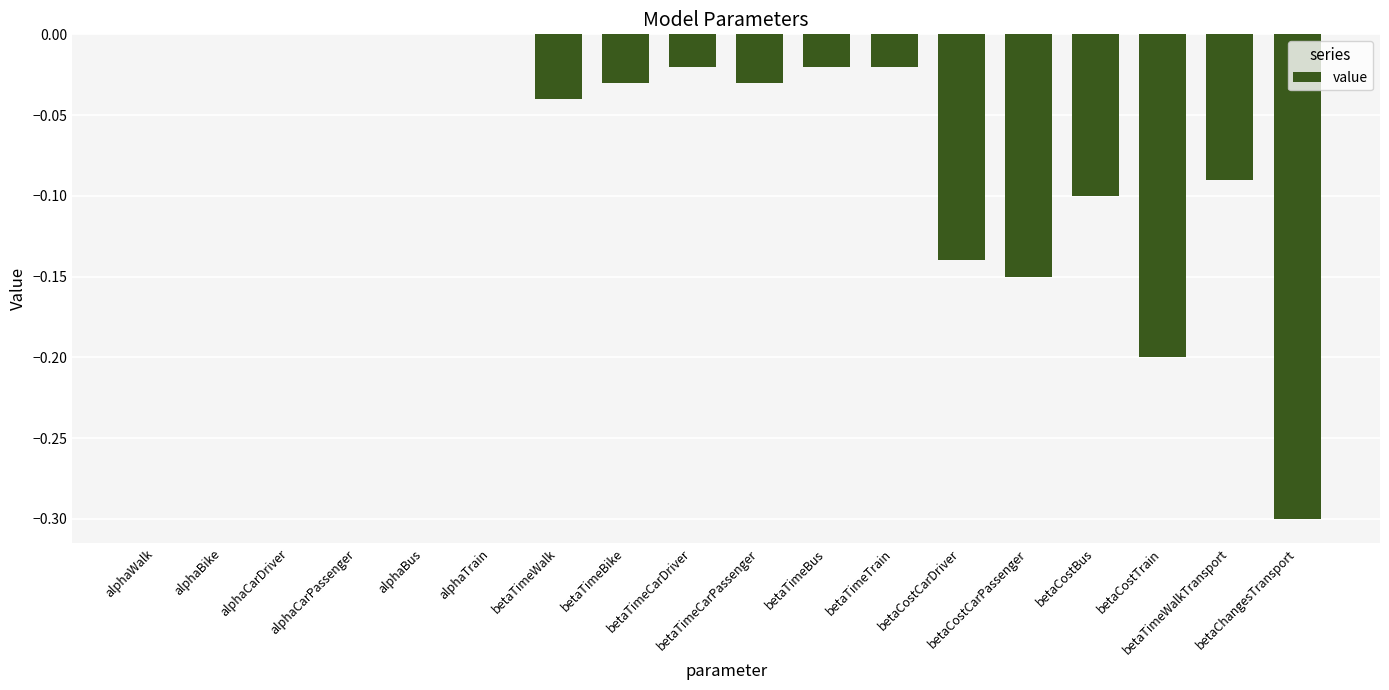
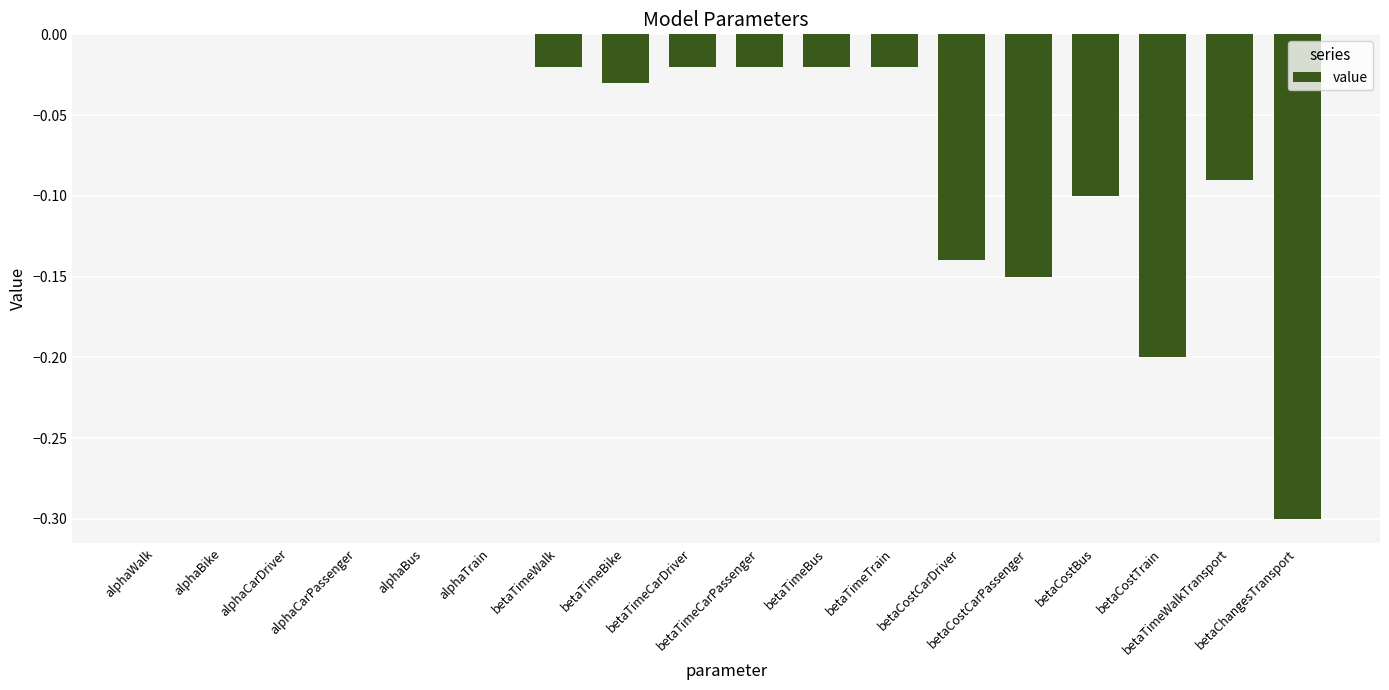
betaTimeWalk: -0.04 -> -0.02
betaTimeCarPassenger: -0.03 -> -0.02
